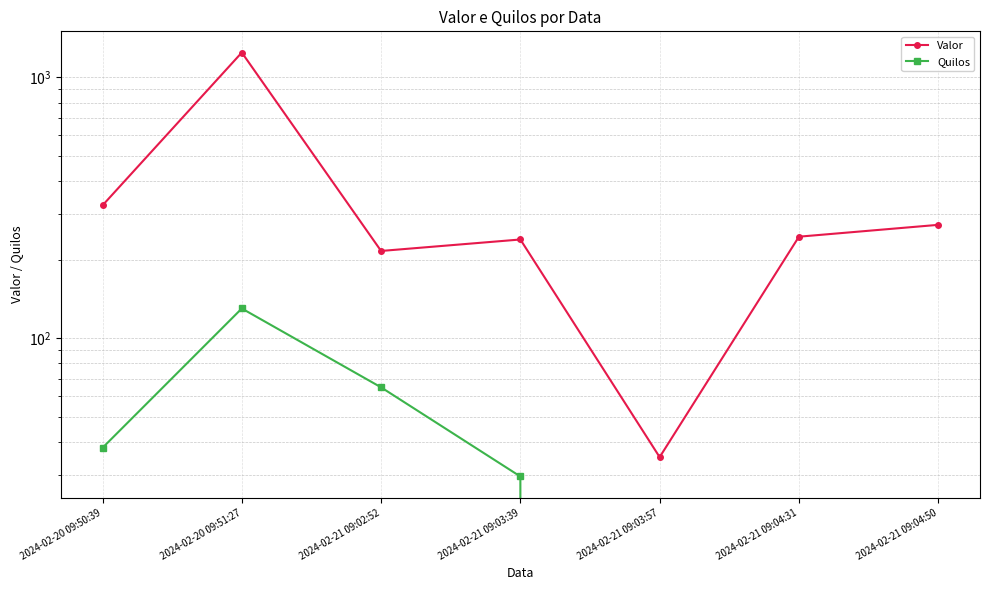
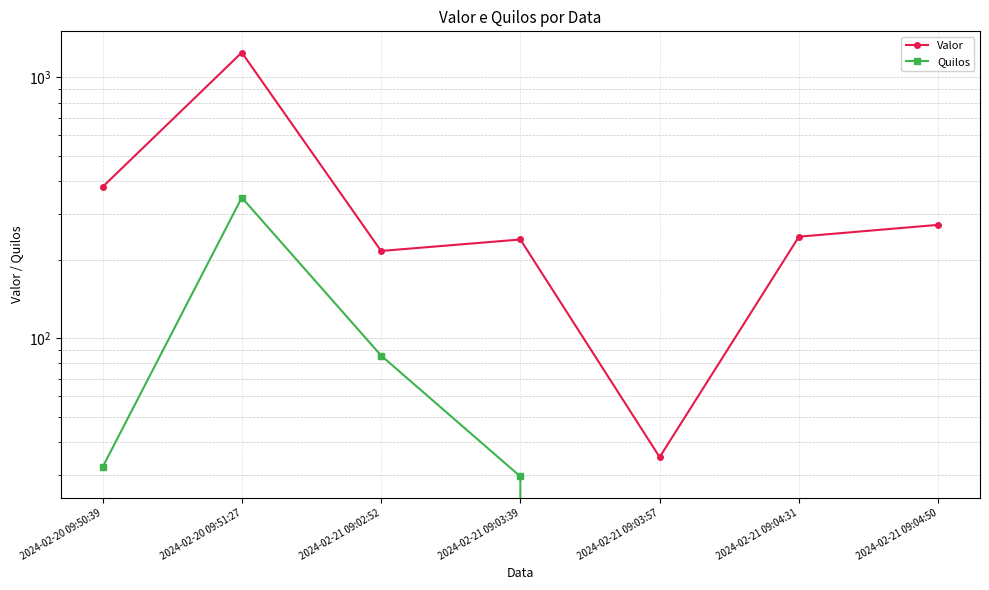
Valor, 2024-02-20 09:50:39: 320 -> 380
Quilos, 2024-02-20 09:50:39: 38 -> 32
Quilos, 2024-02-20 09:51:27: 130 -> 350
Quilos, 2024-02-21 09:02:52: 65 -> 86
